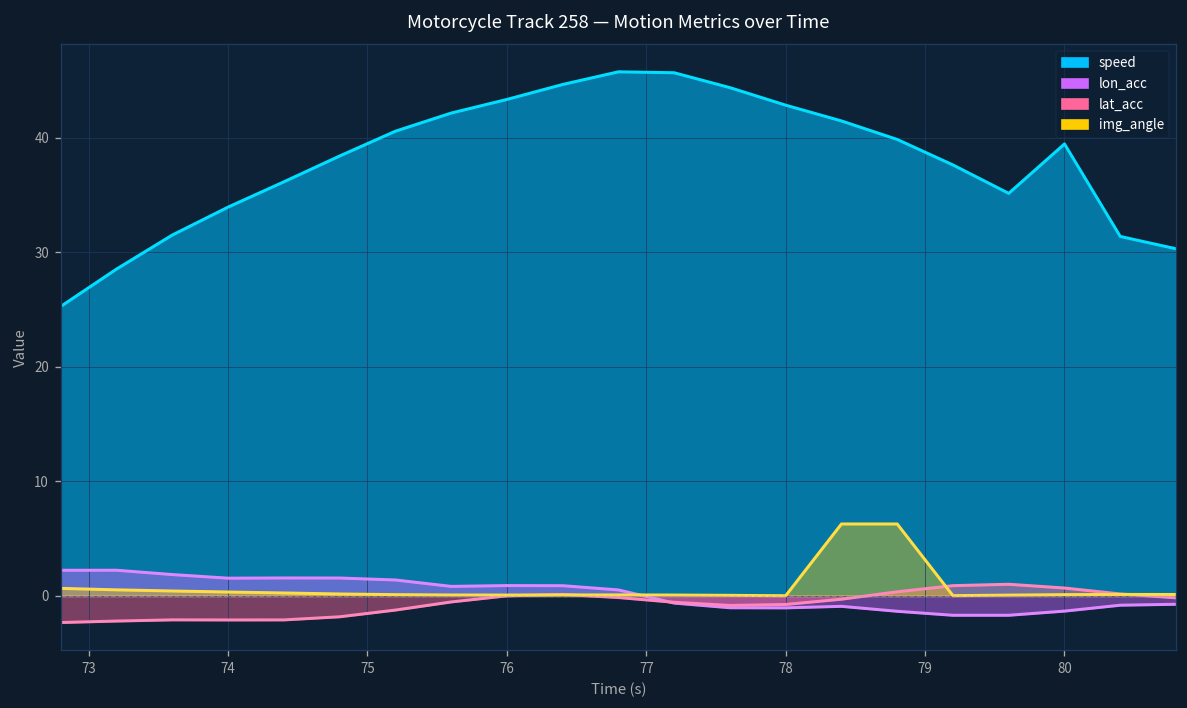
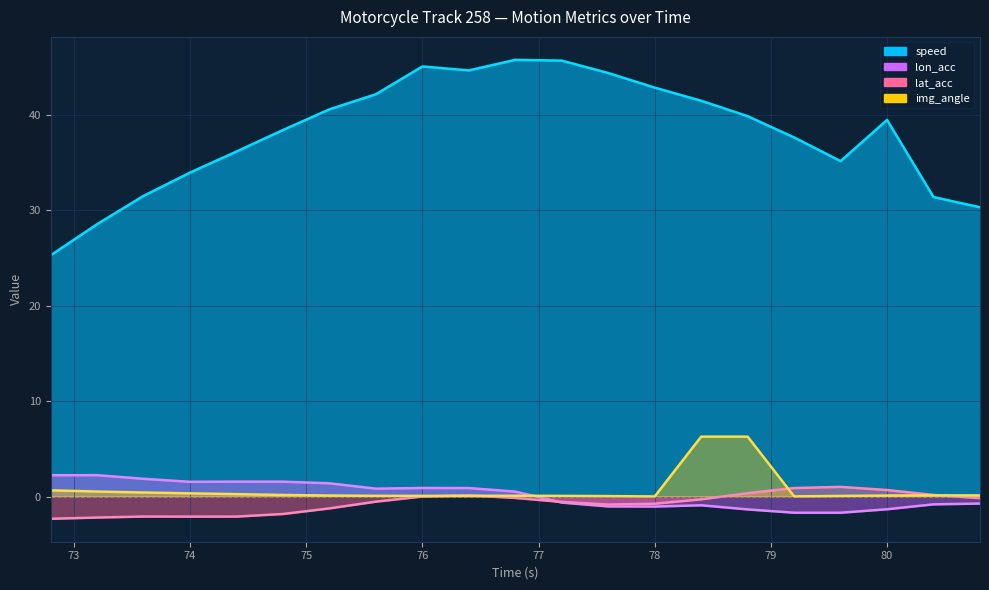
speed, 76: 43 -> 45
